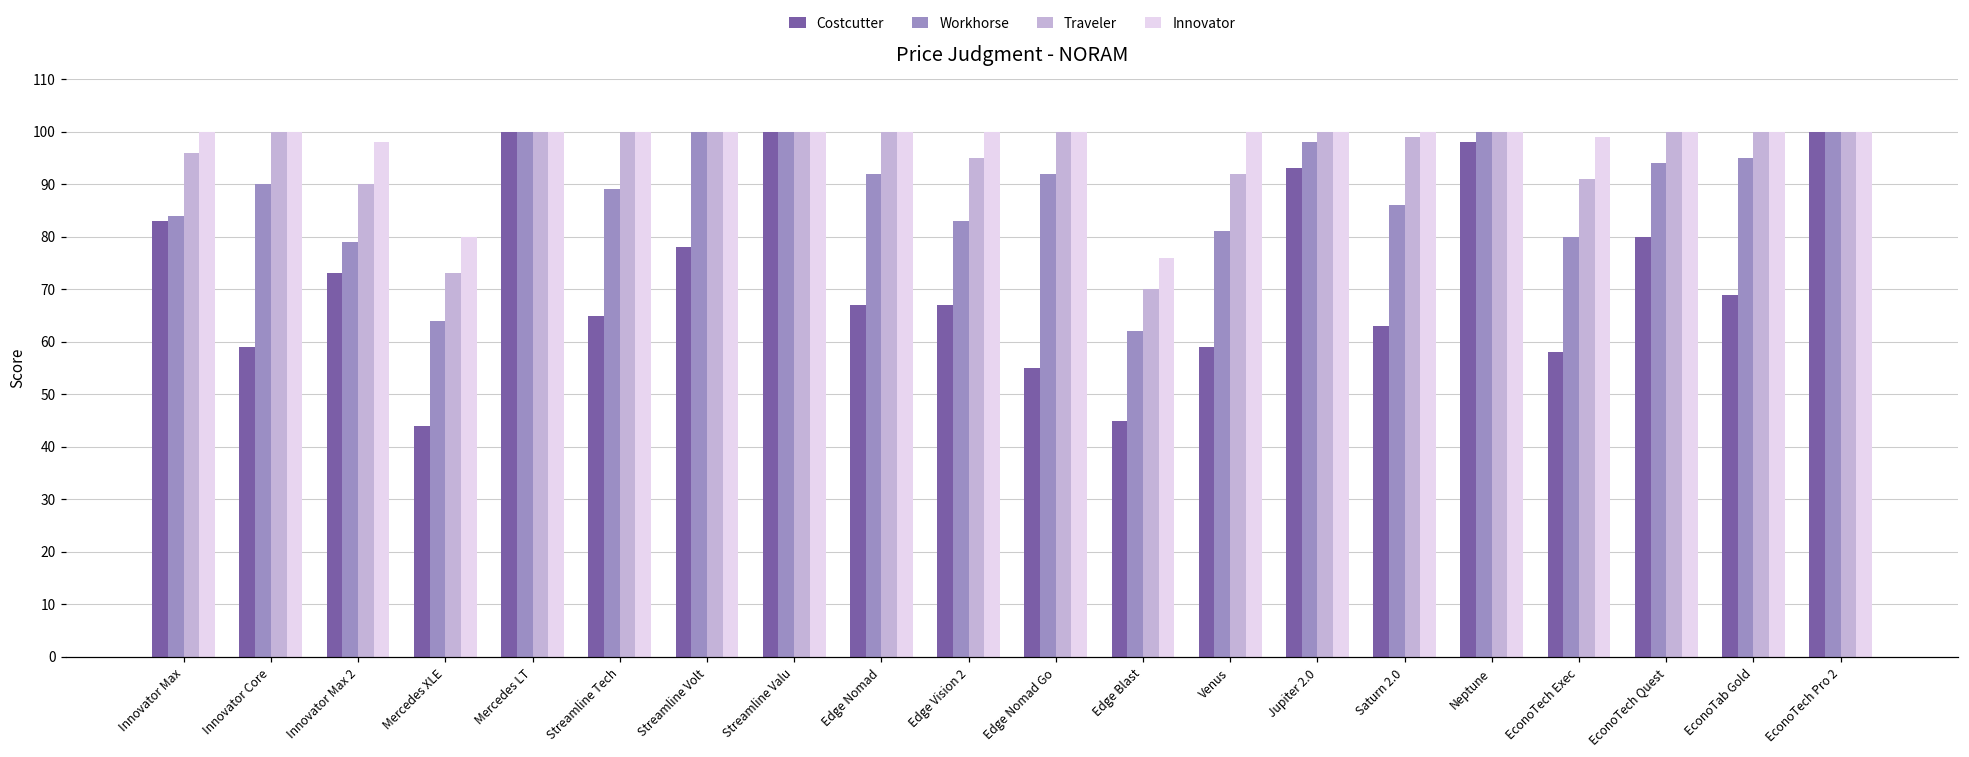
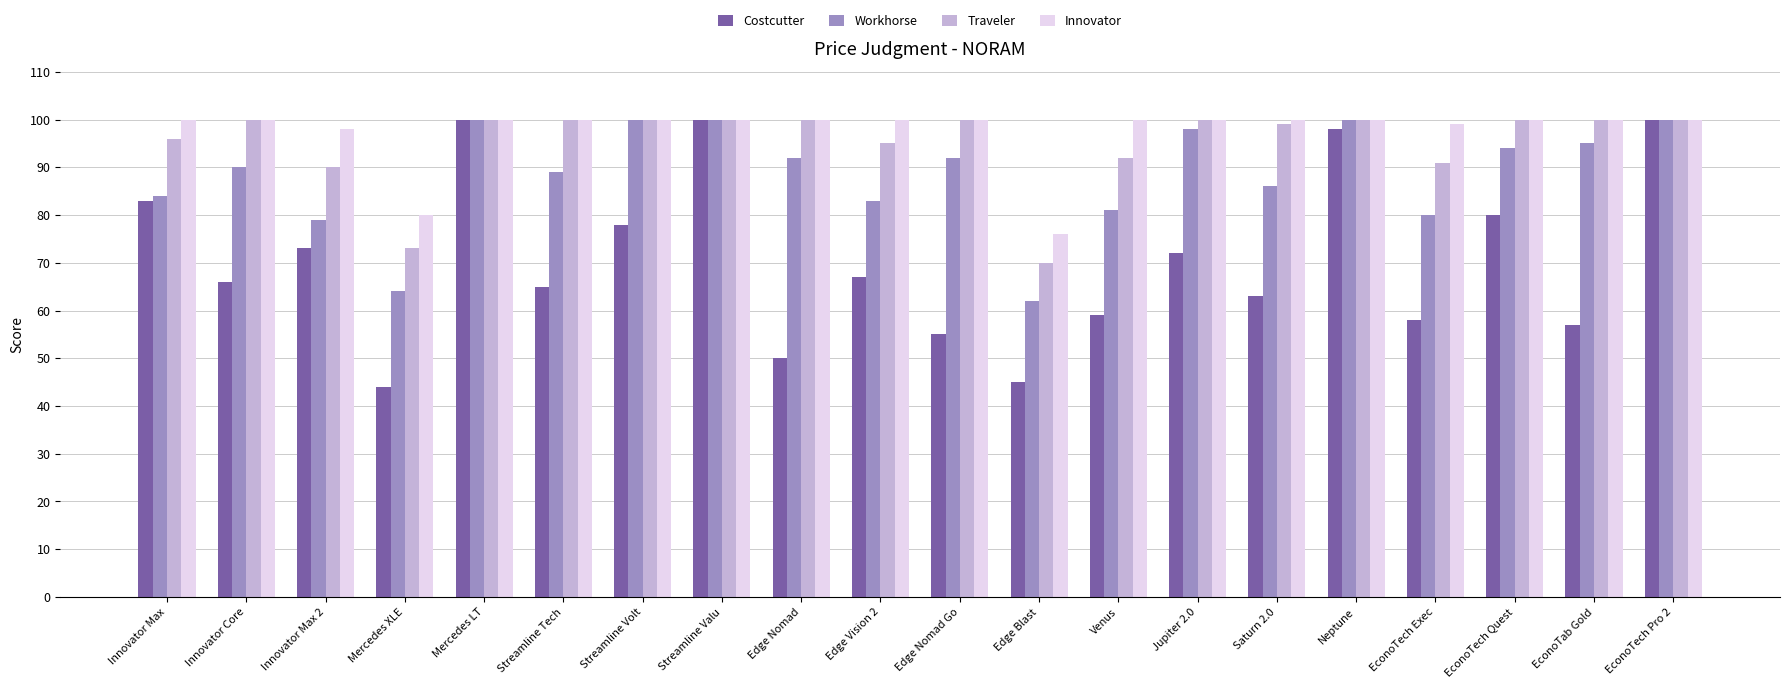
Costcutter, Innovator Core: 59 -> 66
Costcutter, Edge Nomad: 67 -> 50
Costcutter, Jupiter 2.0: 93 -> 72
Costcutter, EconoTab Gold: 69 -> 57
